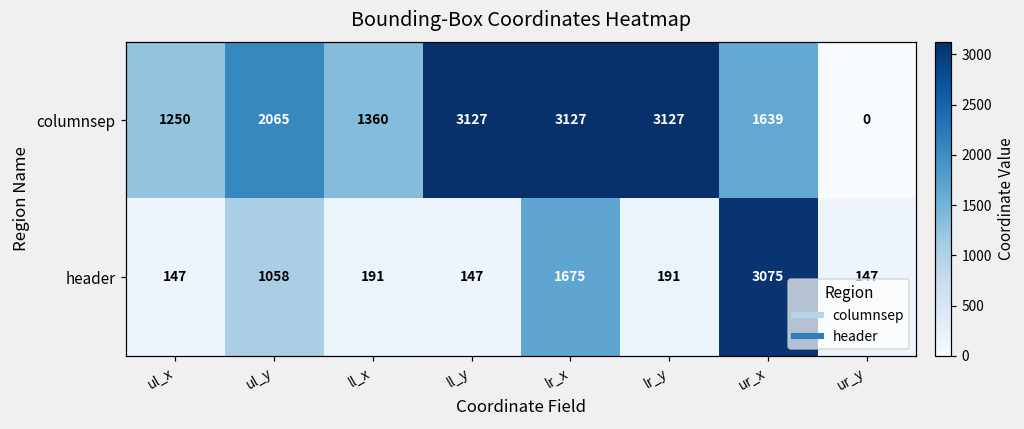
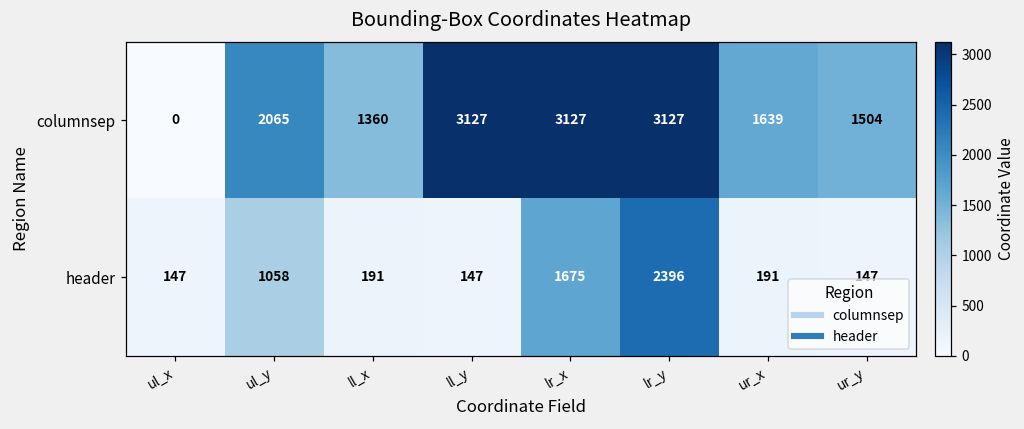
columnsep, ul_x: 1250 -> 0
columnsep, ur_y: 0 -> 1504
header, lr_y: 191 -> 2396
header, ur_x: 3075 -> 191
